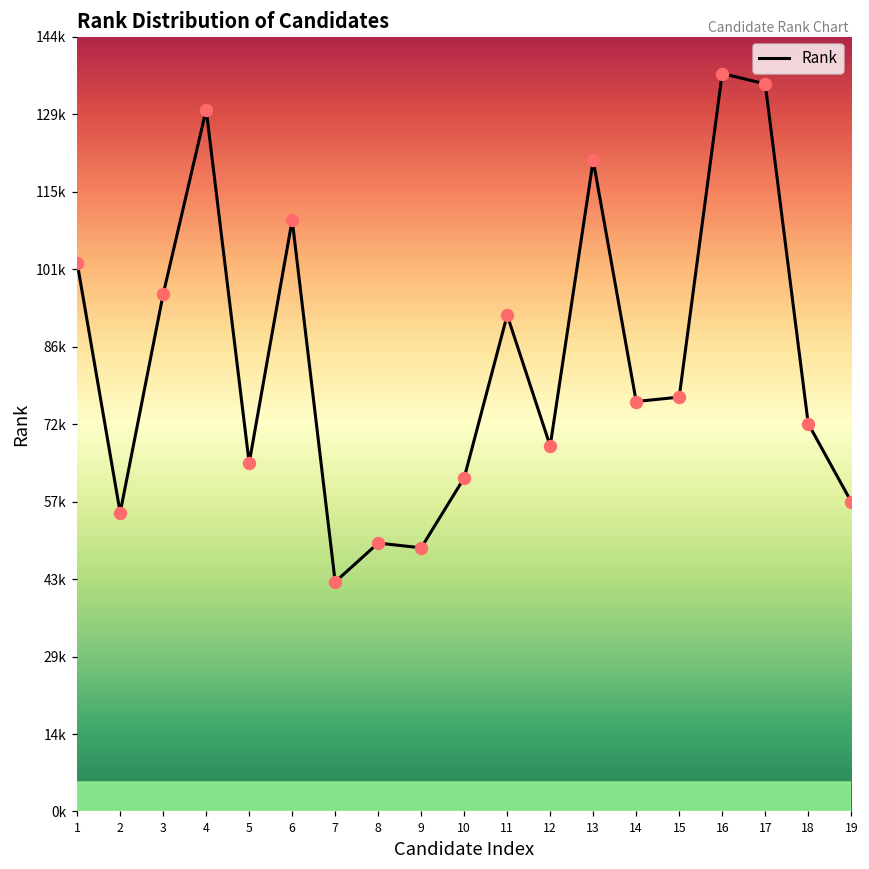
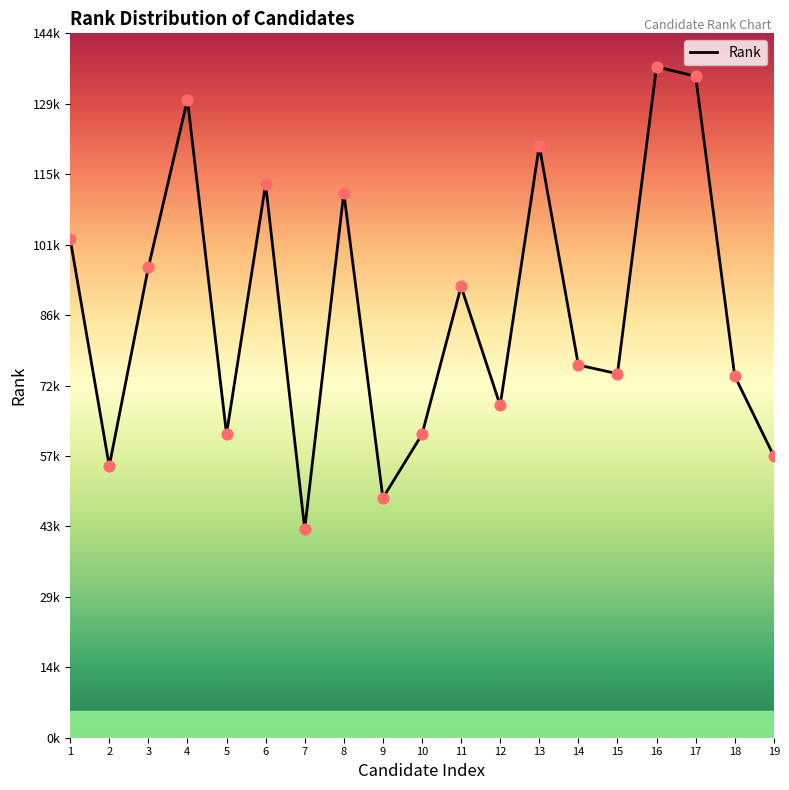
5: 65000 -> 62000
6: 110000 -> 113000
8: 50000 -> 111000
15: 77000 -> 74000
18: 72000 -> 74000
